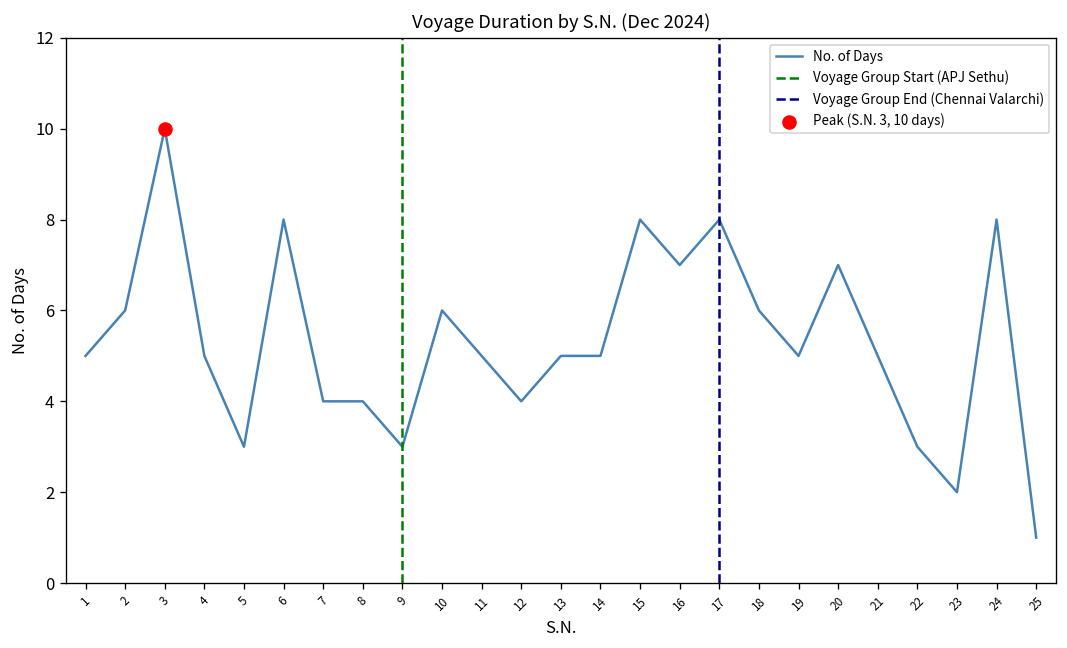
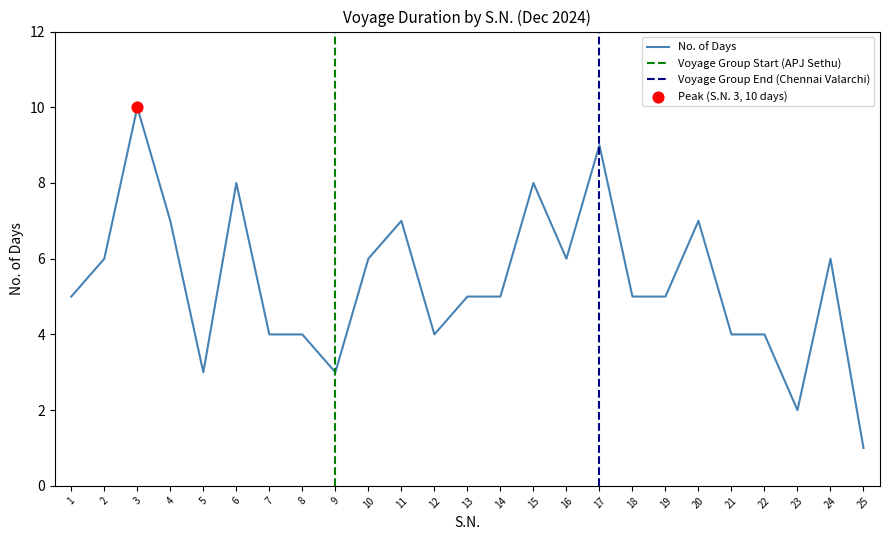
No. of Days, 4: 5 -> 7
No. of Days, 11: 5 -> 7
No. of Days, 16: 7 -> 6
No. of Days, 17: 8 -> 9
No. of Days, 18: 6 -> 5
No. of Days, 21: 5 -> 4
No. of Days, 22: 3 -> 4
No. of Days, 24: 8 -> 6
